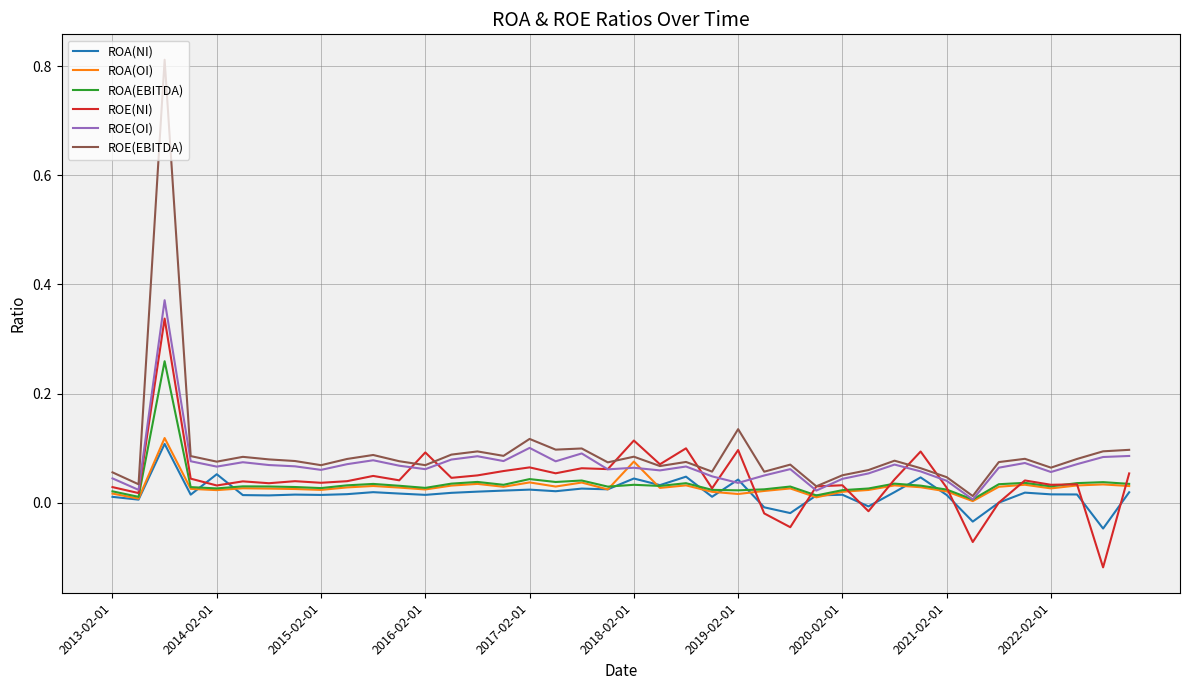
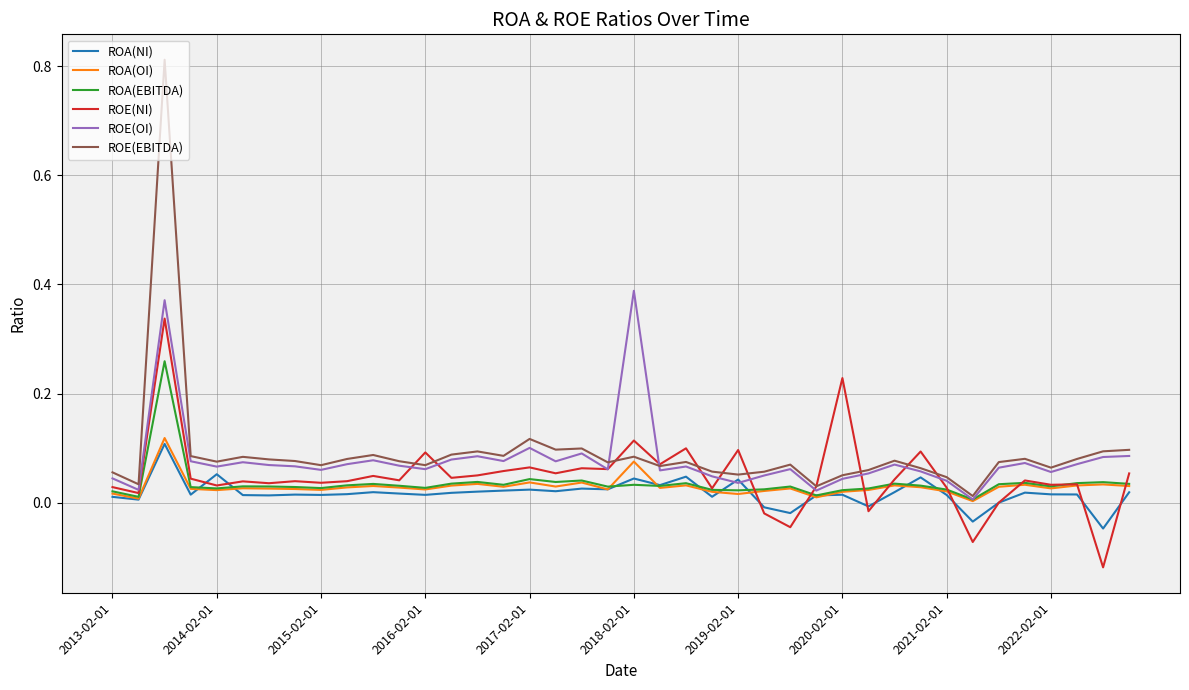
ROE(OI), 2018-02-01: 0.06 -> 0.39
ROE(EBITDA), 2019-02-01: 0.13 -> 0.05
ROE(NI), 2020-02-01: 0.03 -> 0.23
